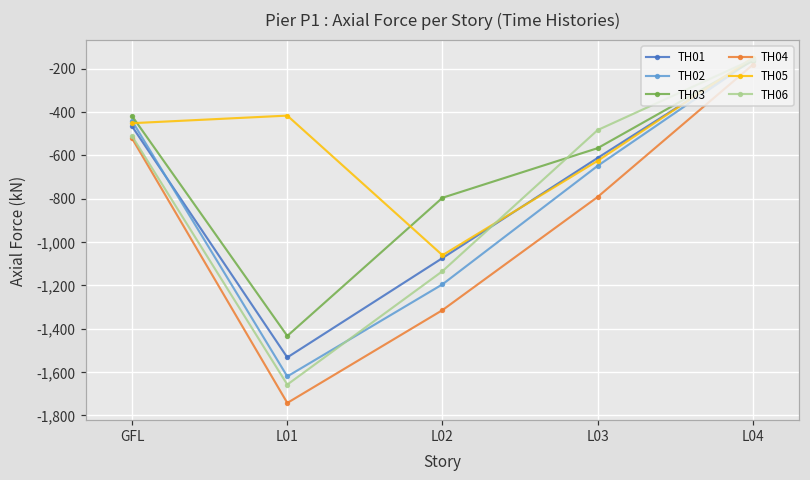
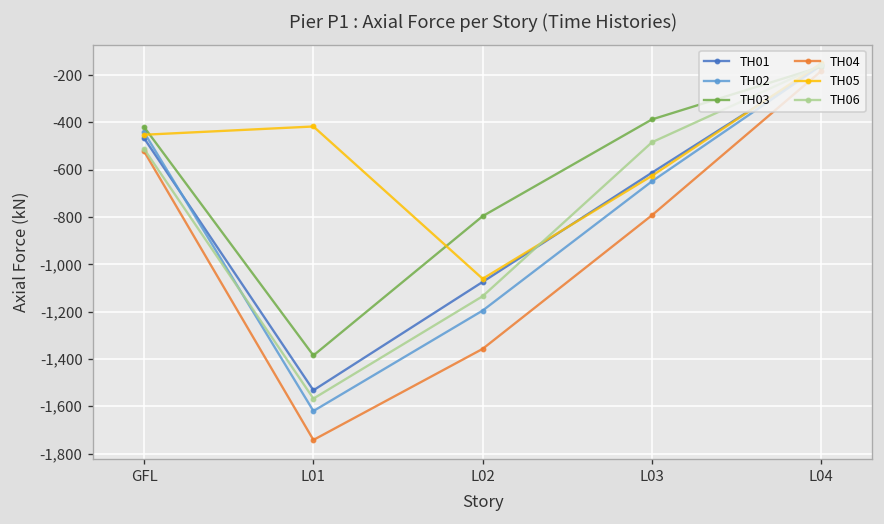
TH03, L01: -1,430 -> -1,390
TH06, L01: -1,660 -> -1,570
TH04, L02: -1,310 -> -1,360
TH03, L03: -570 -> -390
